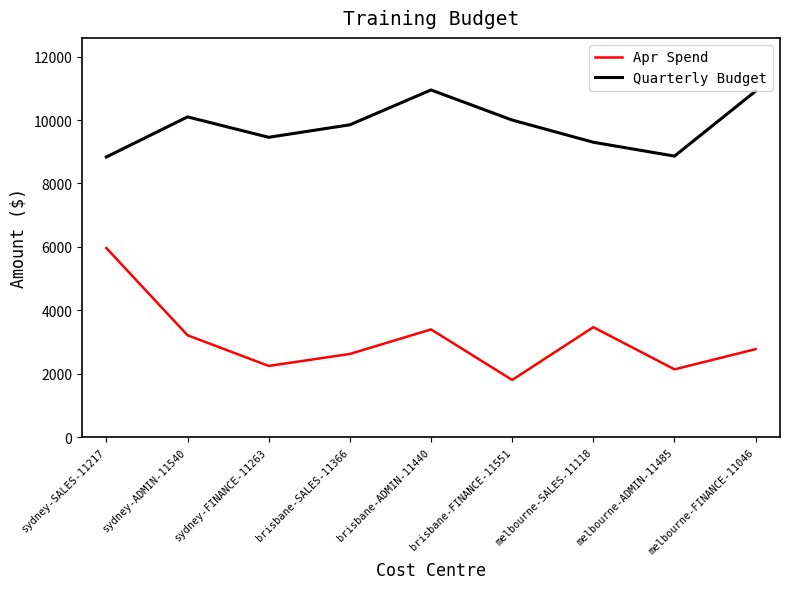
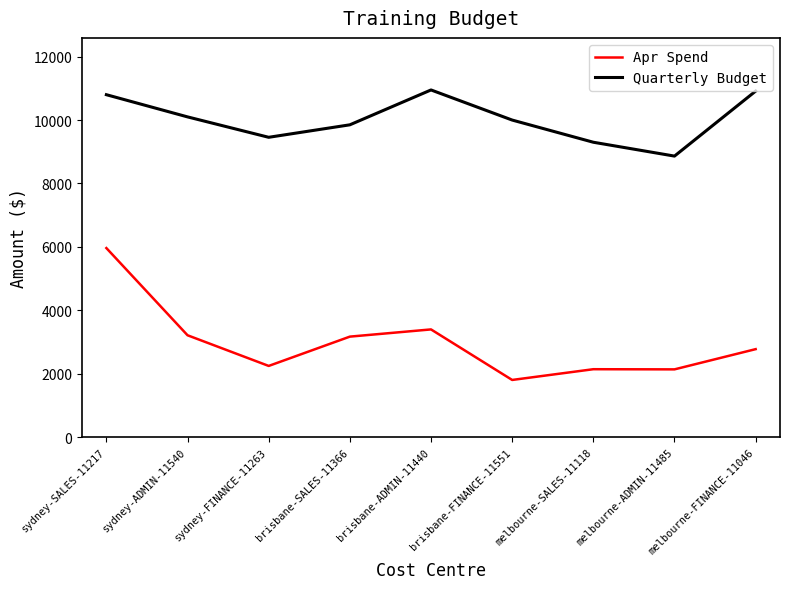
Quarterly Budget, sydney-SALES-11217: 8800 -> 10800
Apr Spend, brisbane-SALES-11366: 2600 -> 3200
Apr Spend, melbourne-SALES-11118: 3500 -> 2100
